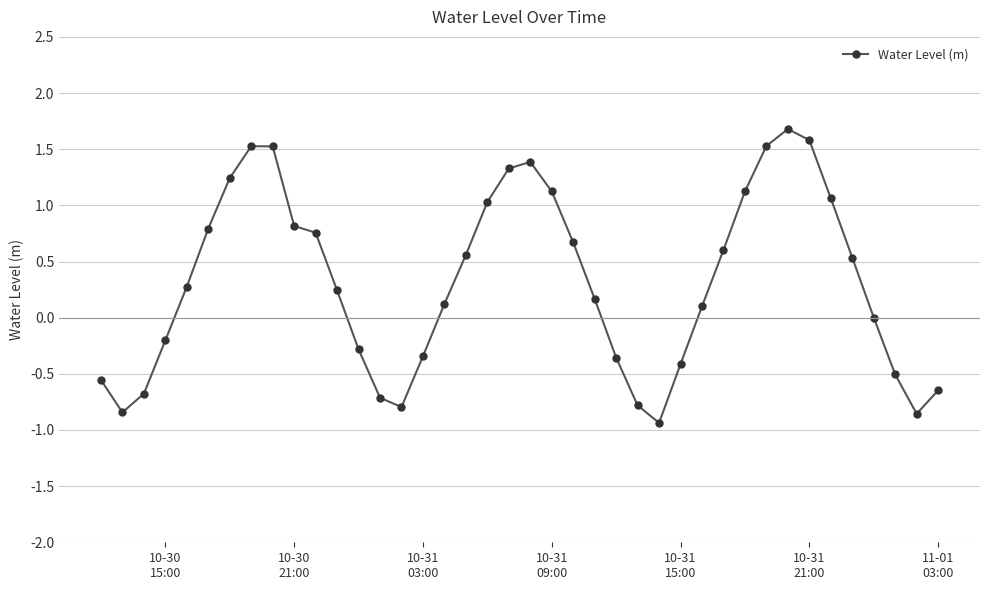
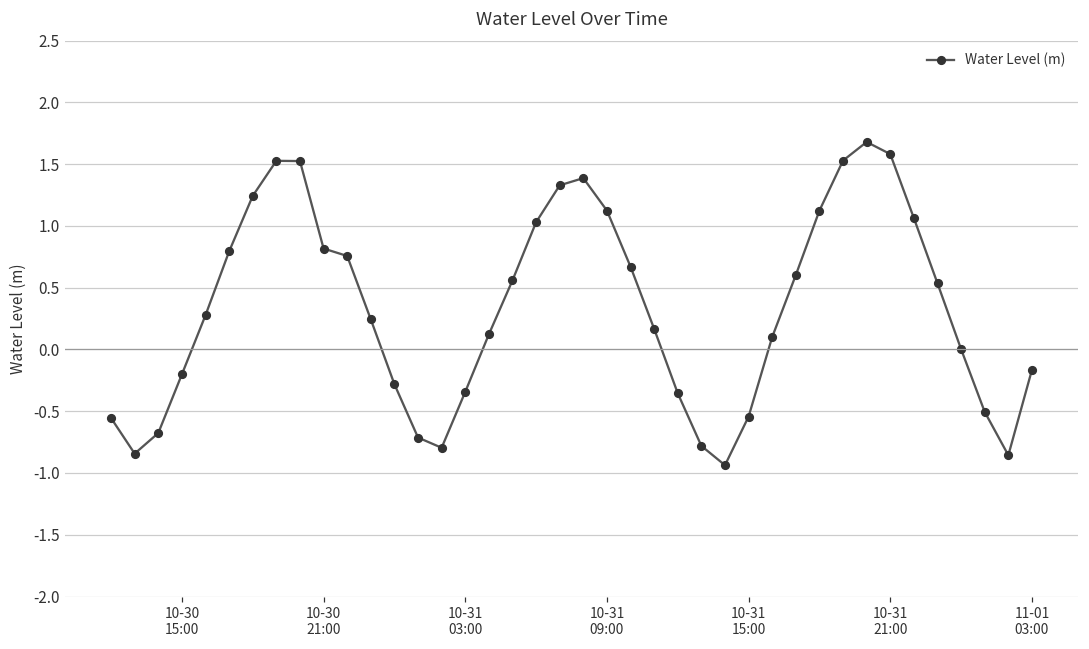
10-31 15:00: -0.41 -> -0.54
11-01 03:00: -0.65 -> -0.16
